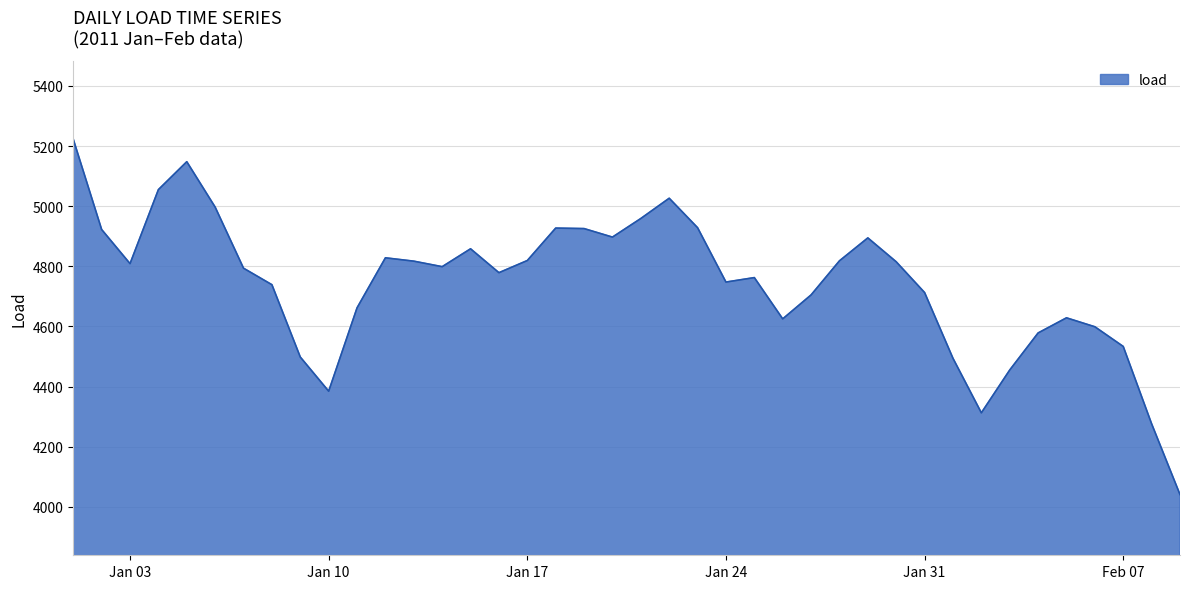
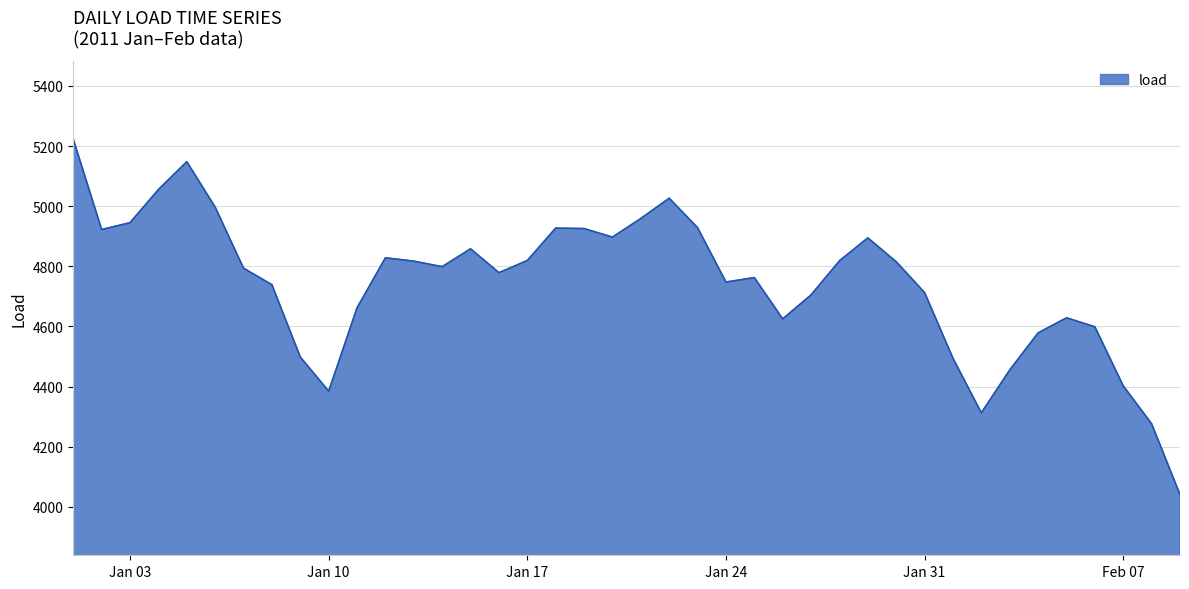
Jan 03: 4810 -> 4950
Feb 07: 4530 -> 4400
